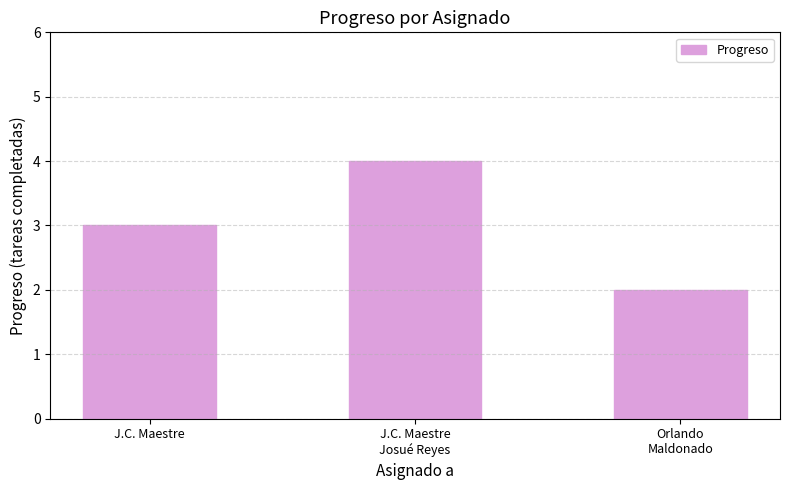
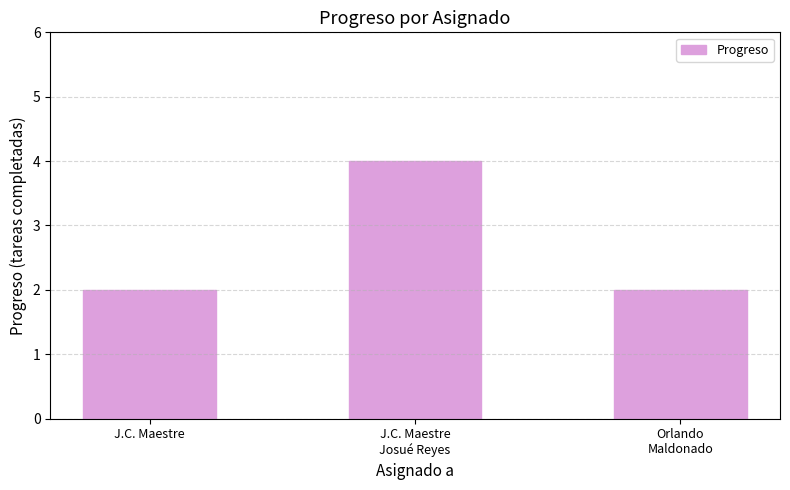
J.C. Maestre: 3 -> 2
